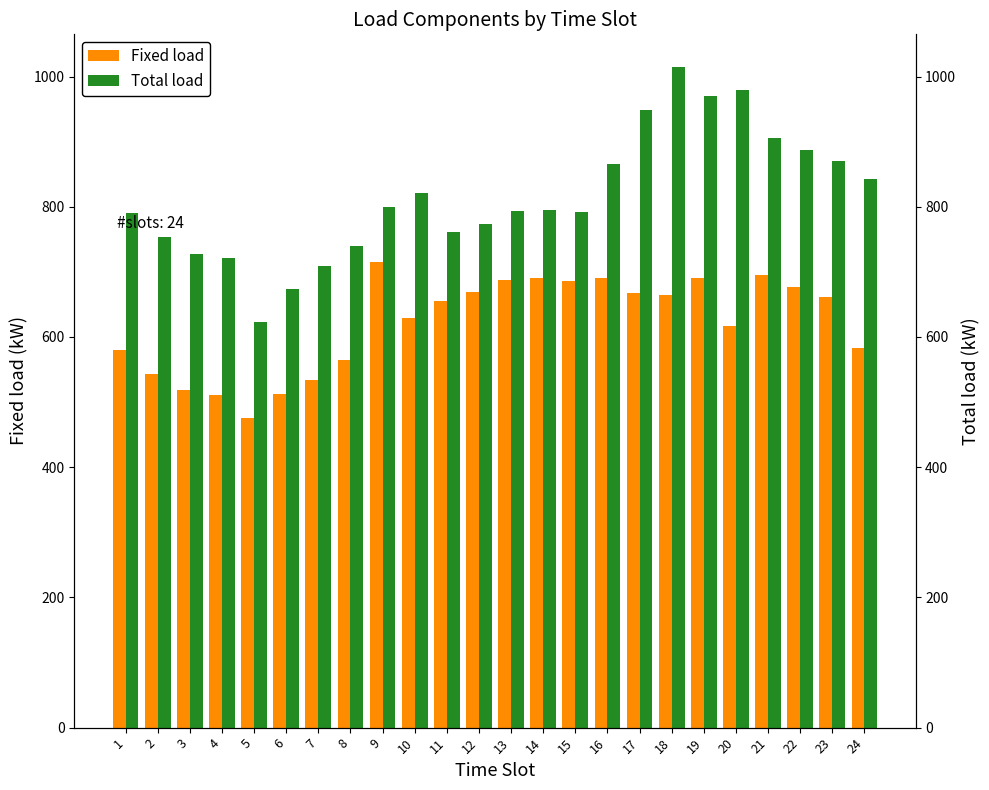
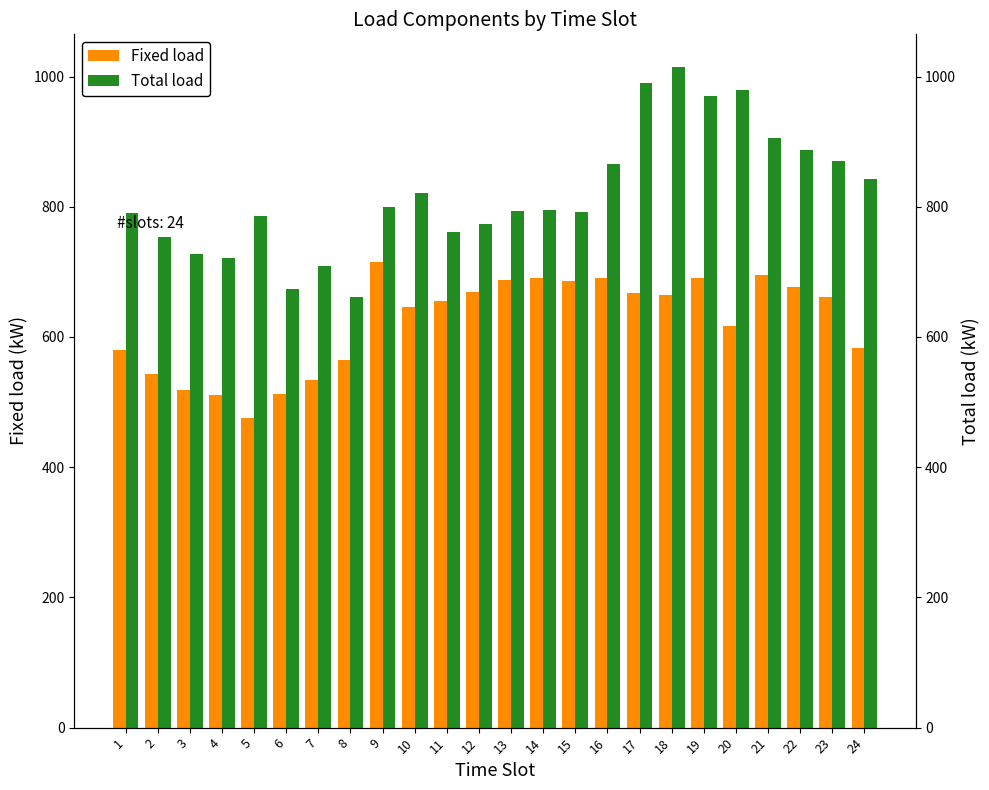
Total load, 5: 620 -> 790
Total load, 8: 740 -> 660
Fixed load, 10: 630 -> 650
Total load, 17: 950 -> 990
